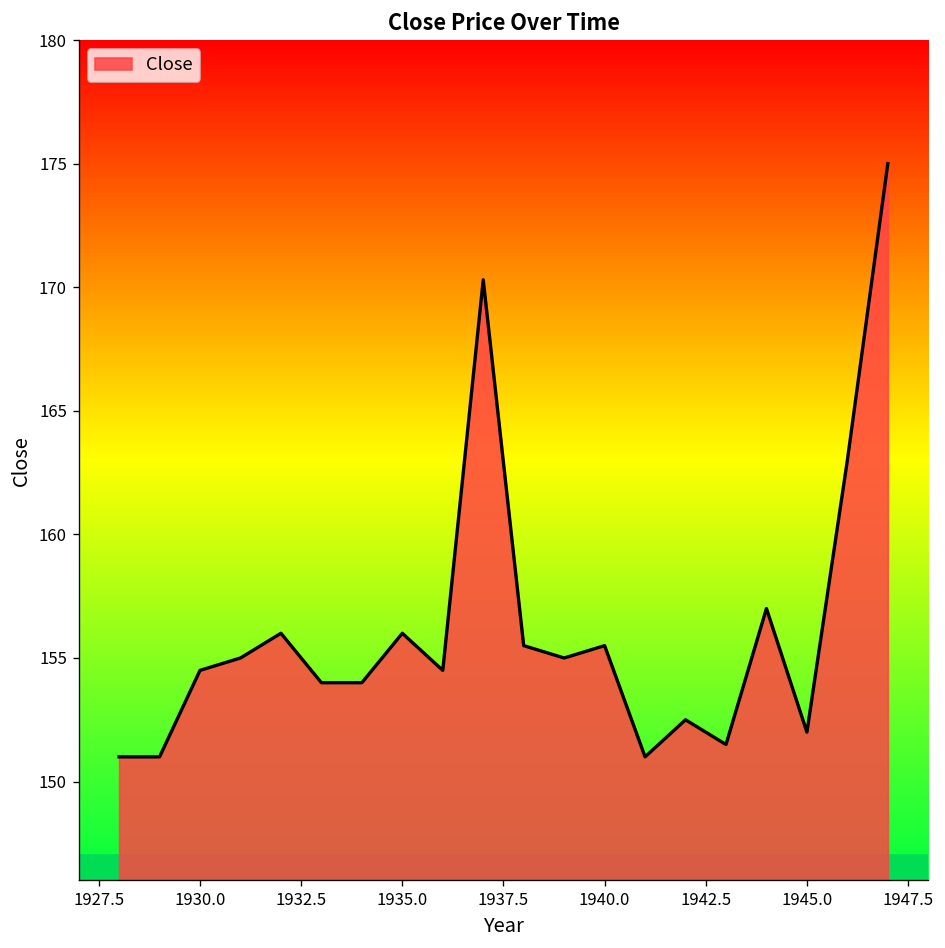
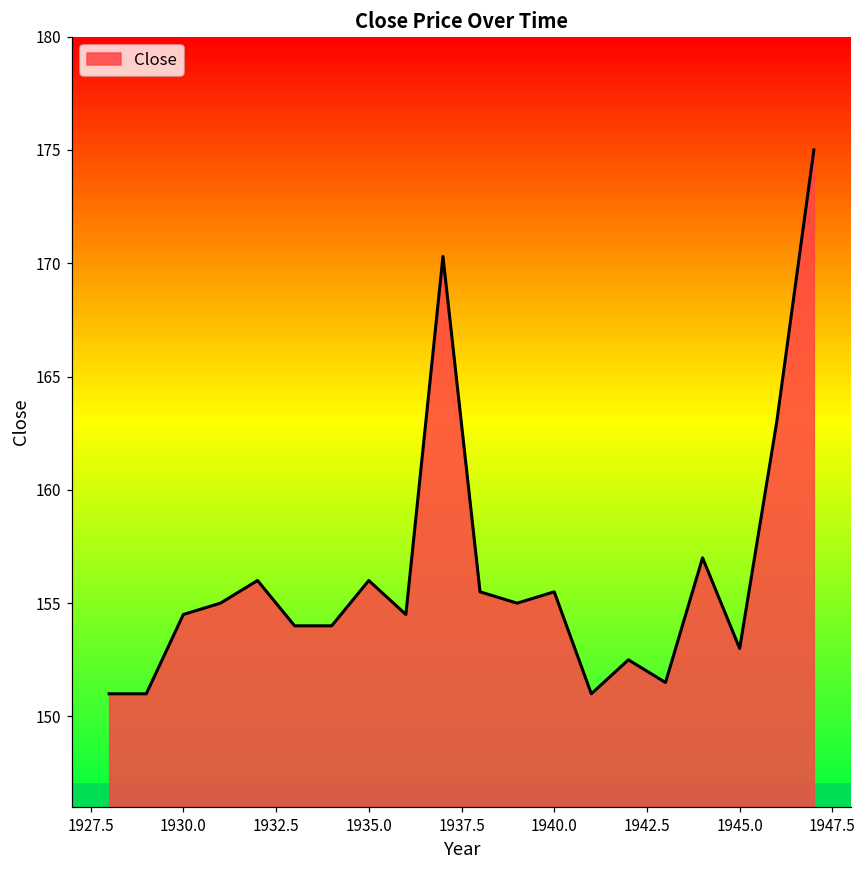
1945.0: 152 -> 153
